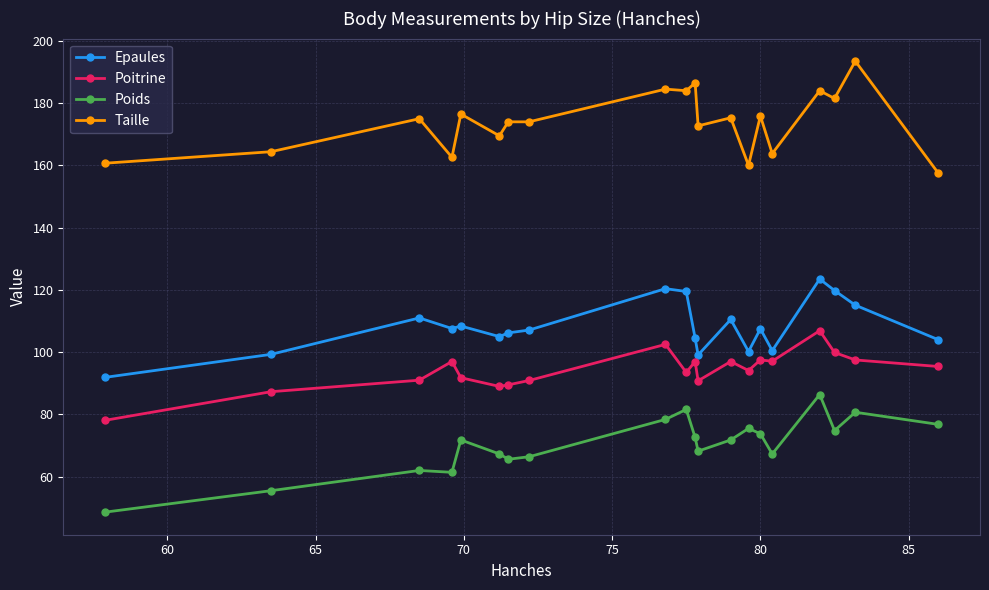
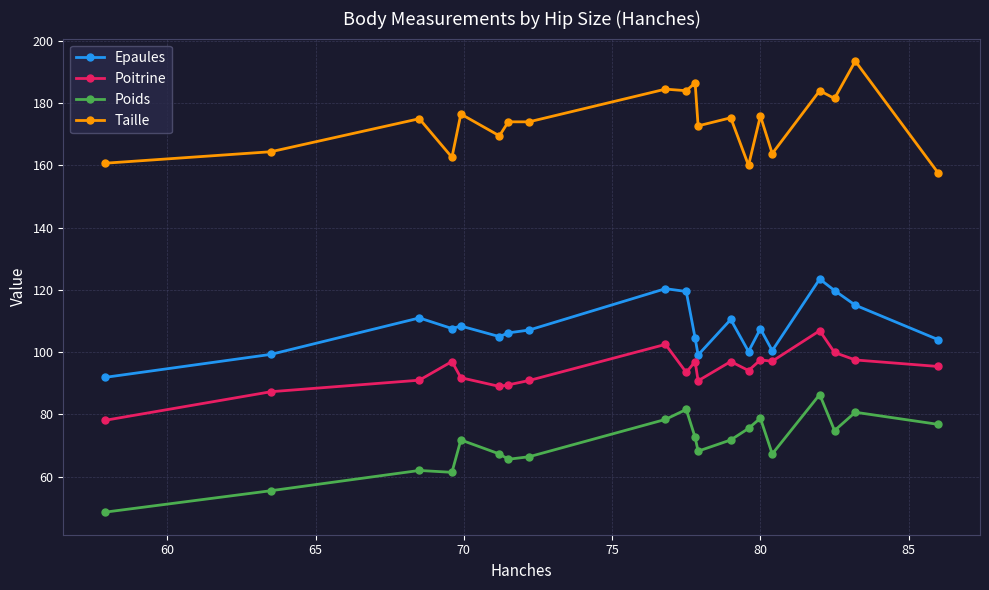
Poids, 80: 74 -> 79
